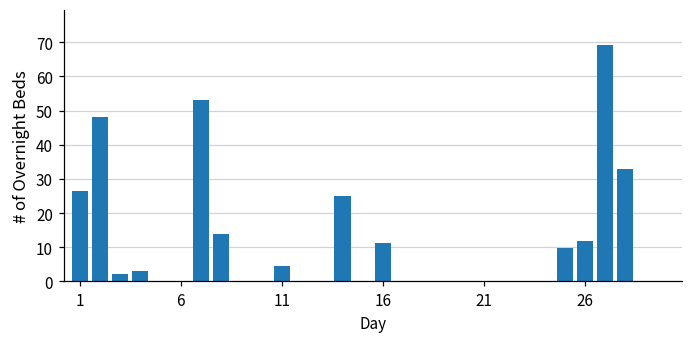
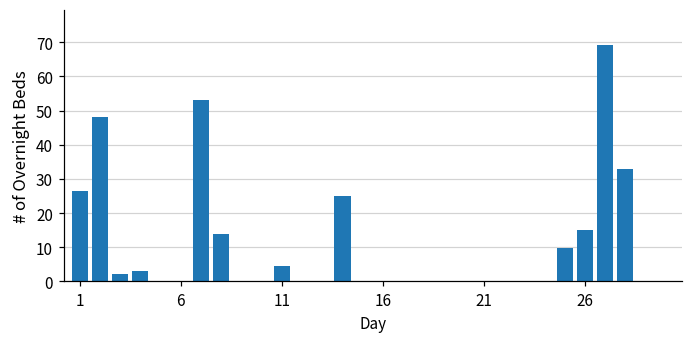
16: 11 -> 0
26: 12 -> 15
